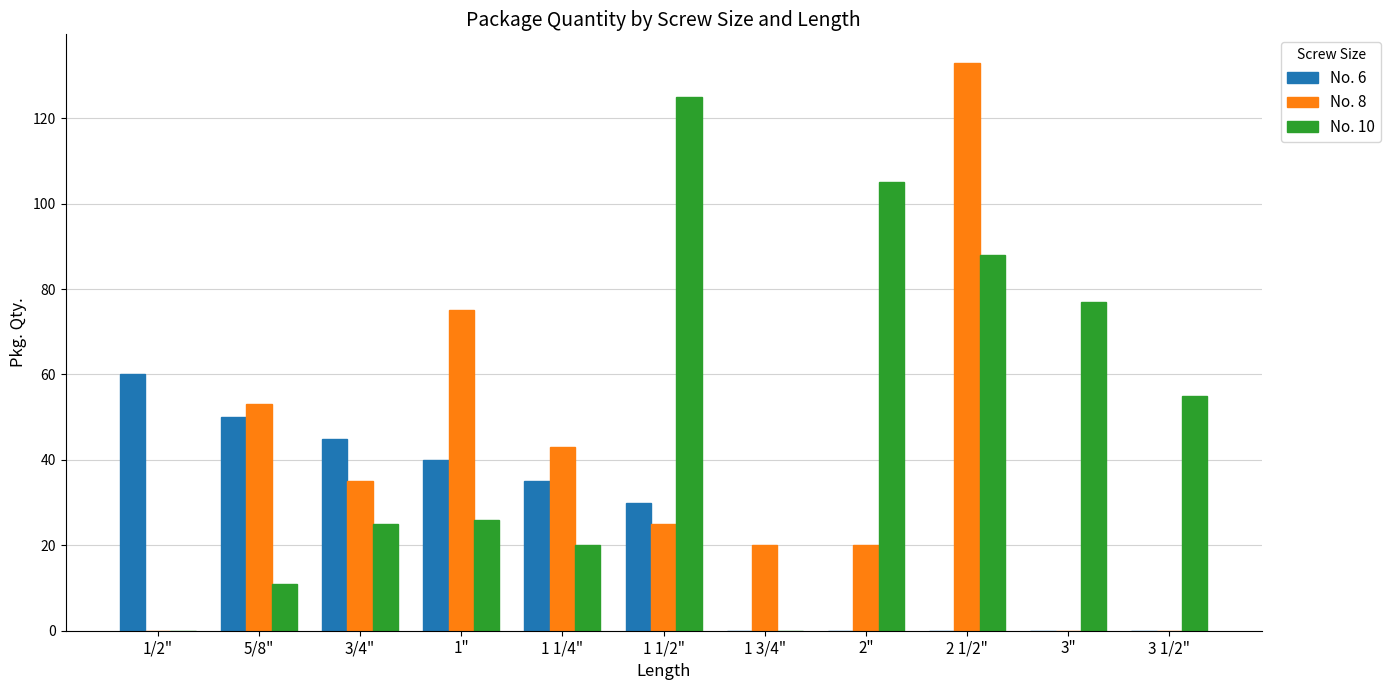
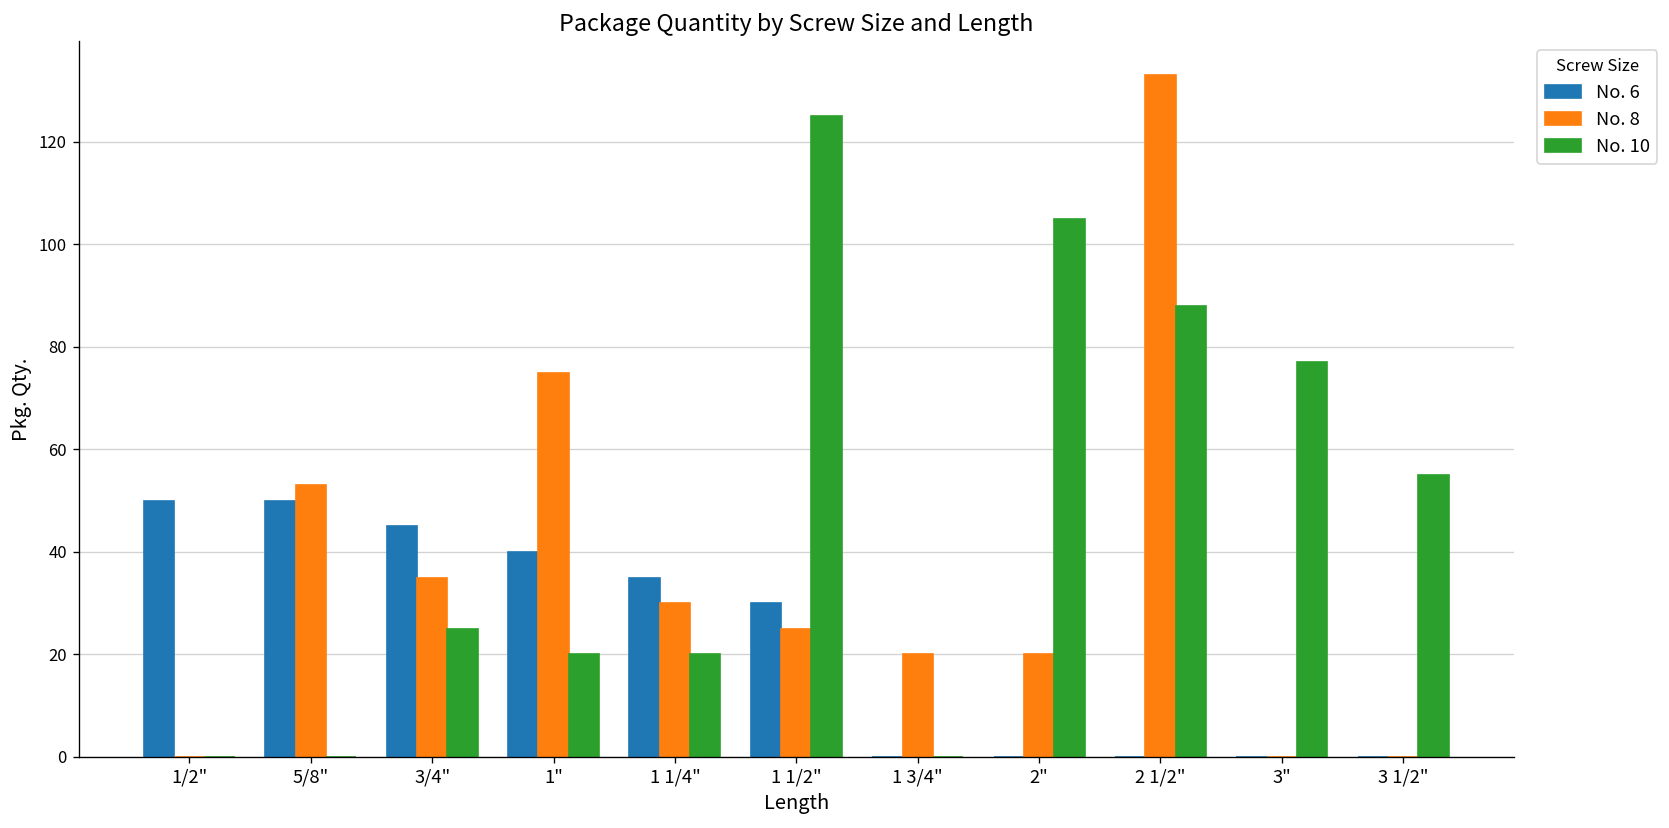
No. 6, 1/2": 60 -> 50
No. 10, 5/8": 11 -> 0
No. 10, 1": 26 -> 20
No. 8, 1 1/4": 43 -> 30
